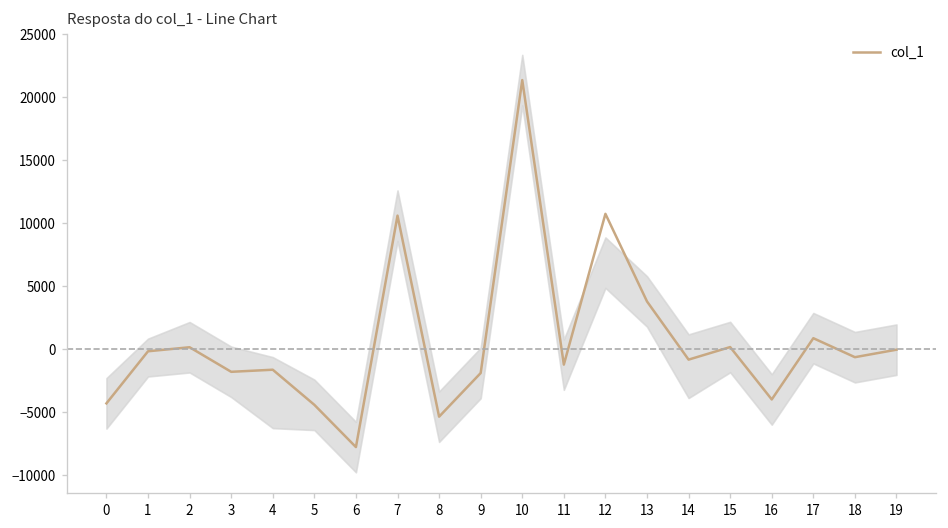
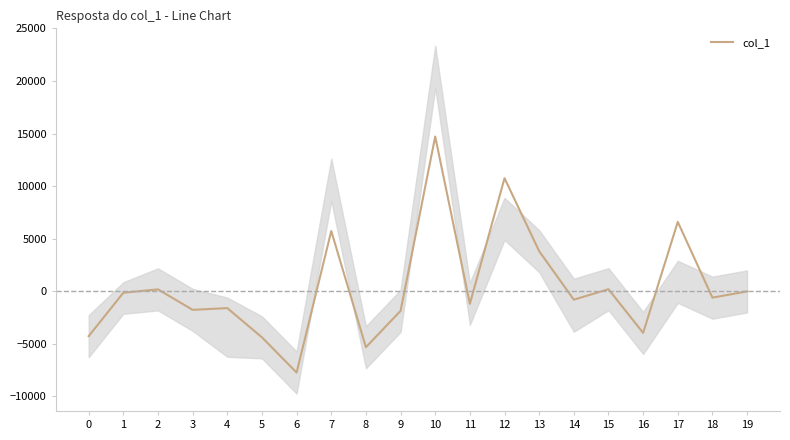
col_1, 7: 10600 -> 5700
col_1, 10: 21400 -> 14700
col_1, 17: 900 -> 6600
